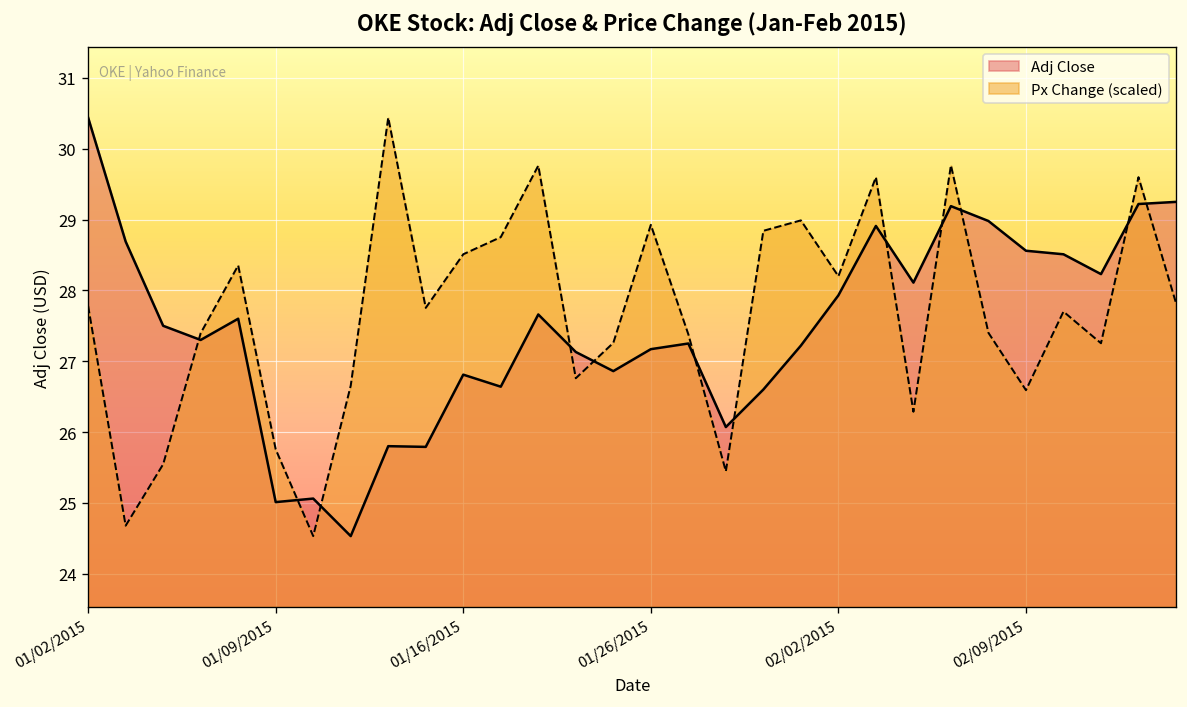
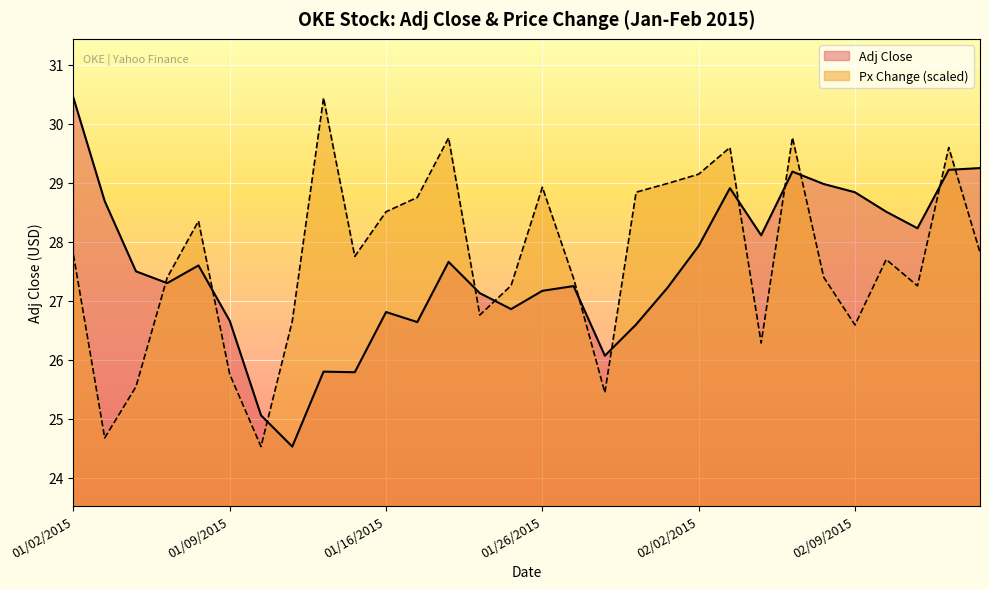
Adj Close, 01/09/2015: 25.0 -> 26.7
Px Change (scaled), 02/02/2015: 28.2 -> 29.1
Adj Close, 02/09/2015: 28.6 -> 28.8
